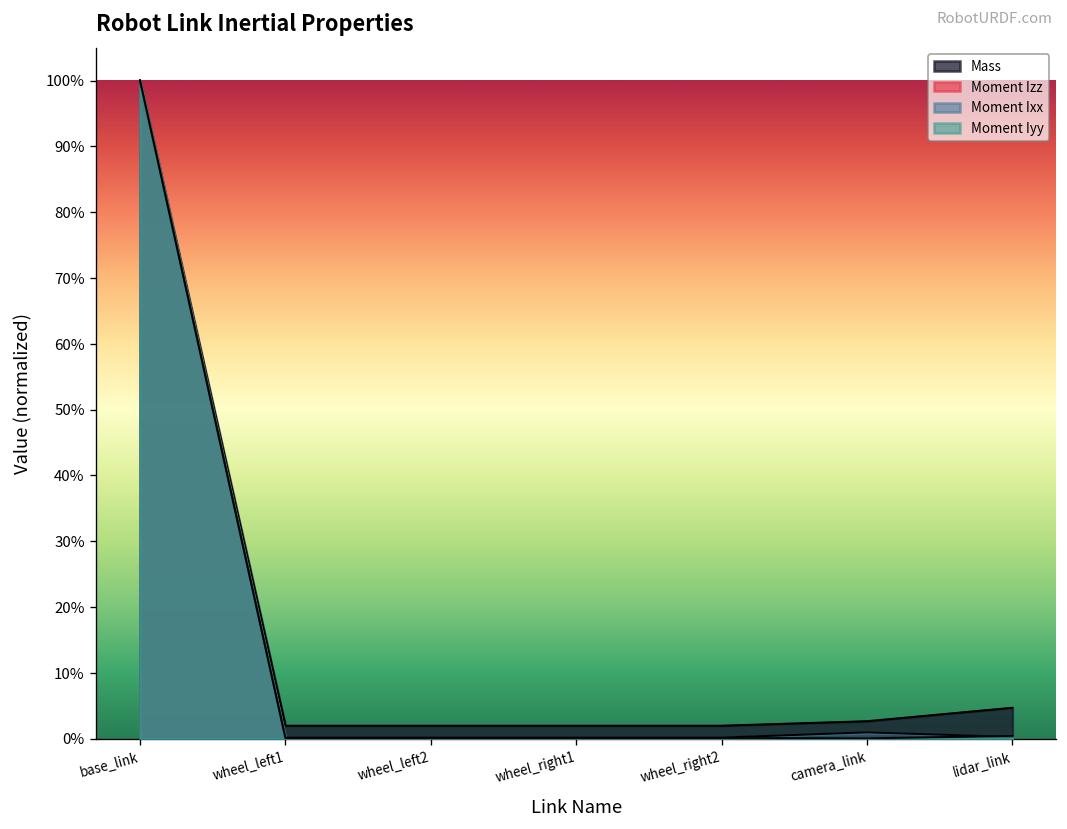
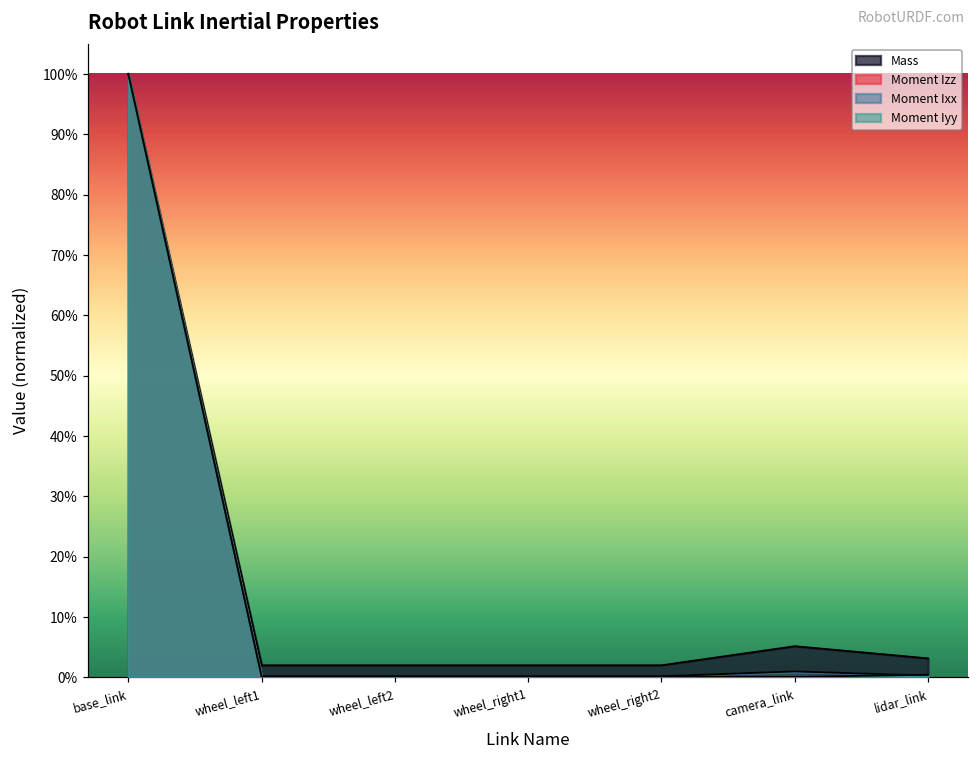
Mass, camera_link: 3% -> 5%
Mass, lidar_link: 5% -> 3%
